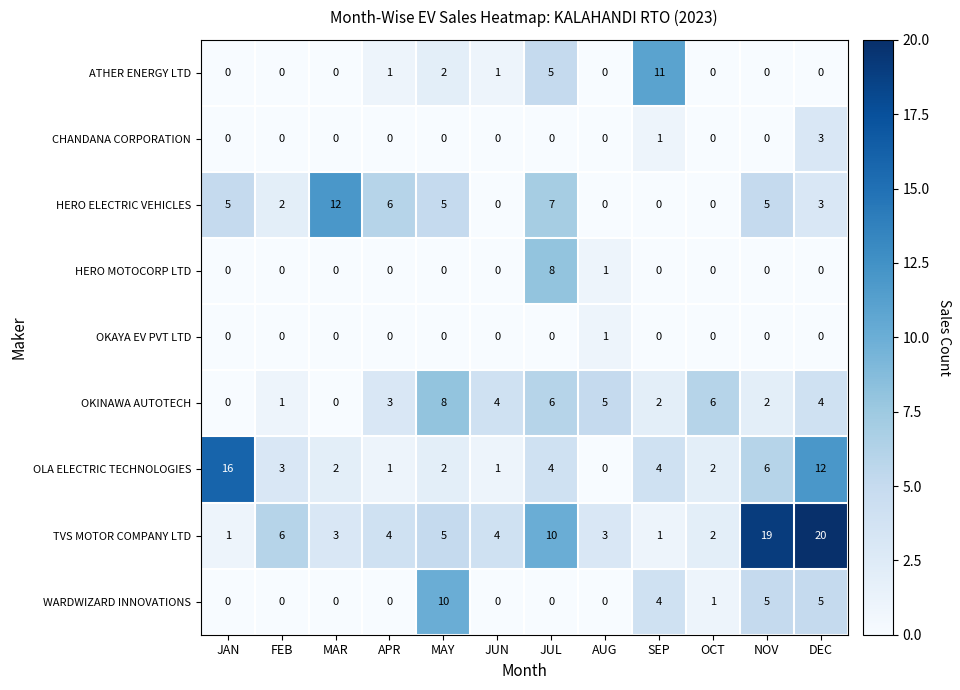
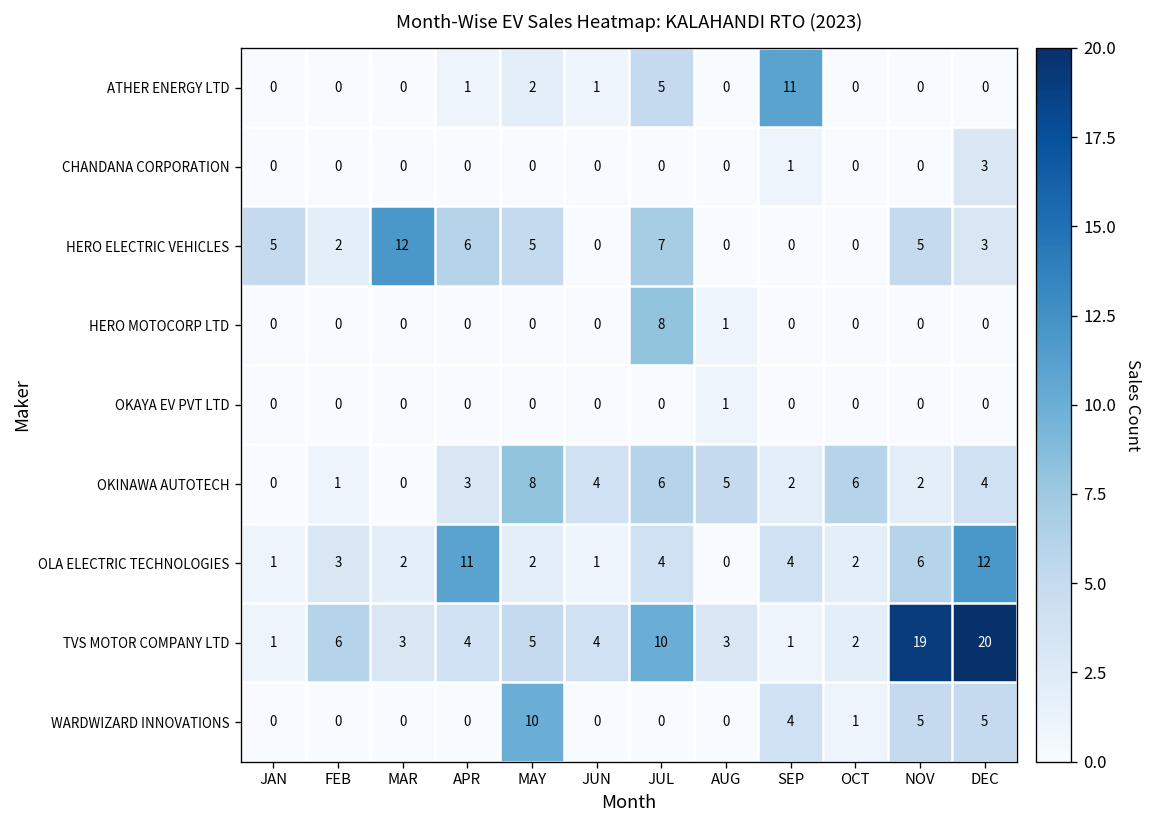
OLA ELECTRIC TECHNOLOGIES, JAN: 16 -> 1
OLA ELECTRIC TECHNOLOGIES, APR: 1 -> 11
